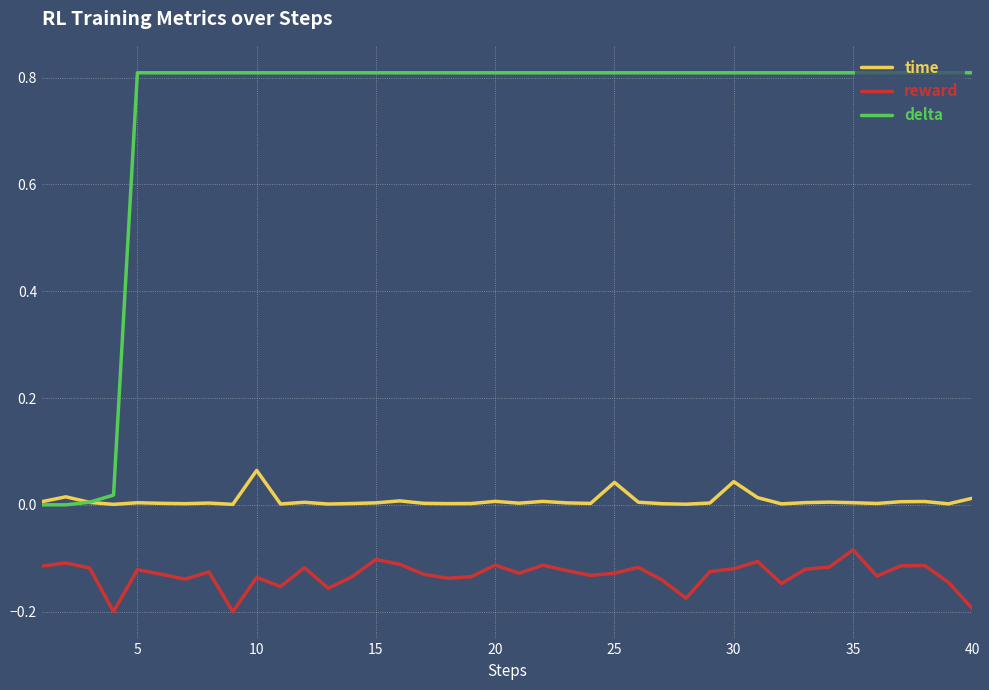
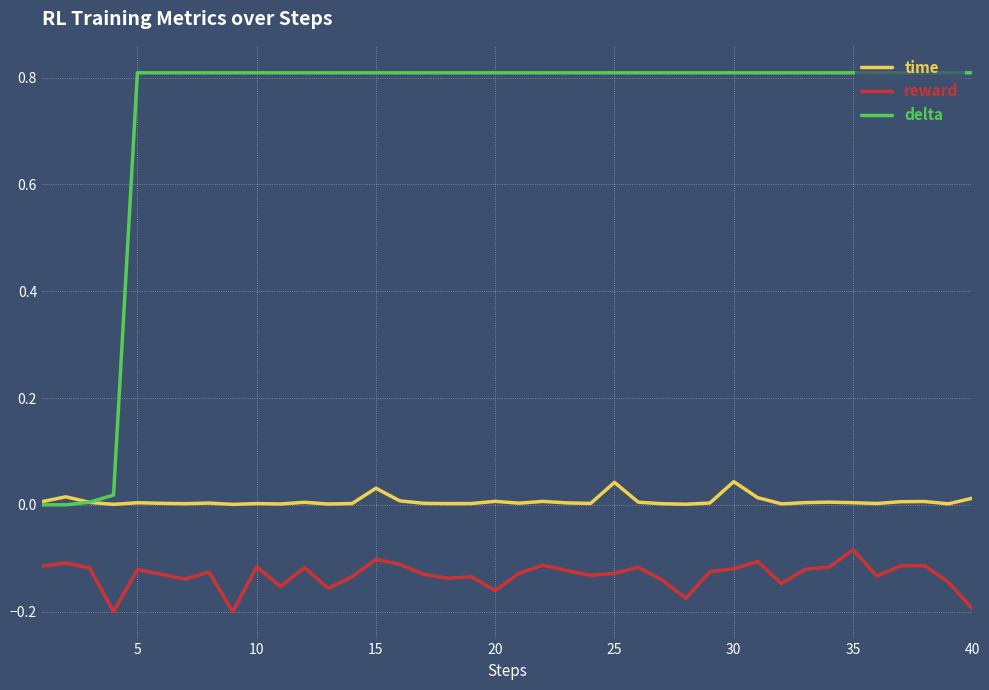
time, 10: 0.06 -> 0.00
reward, 10: -0.14 -> -0.12
time, 15: 0.00 -> 0.03
reward, 20: -0.11 -> -0.16
